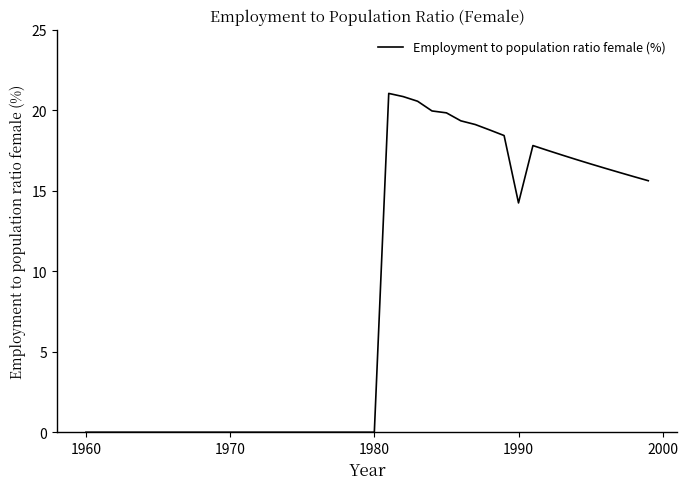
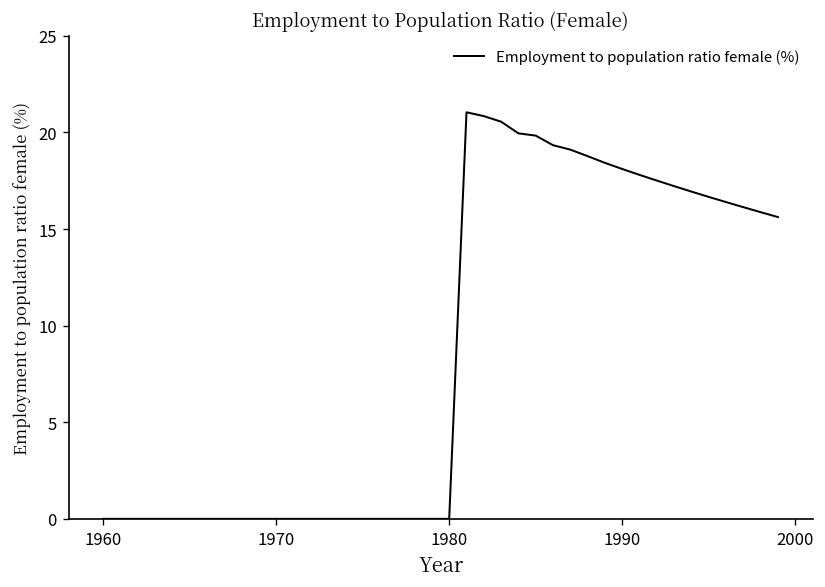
1990: 14.2 -> 18.1
